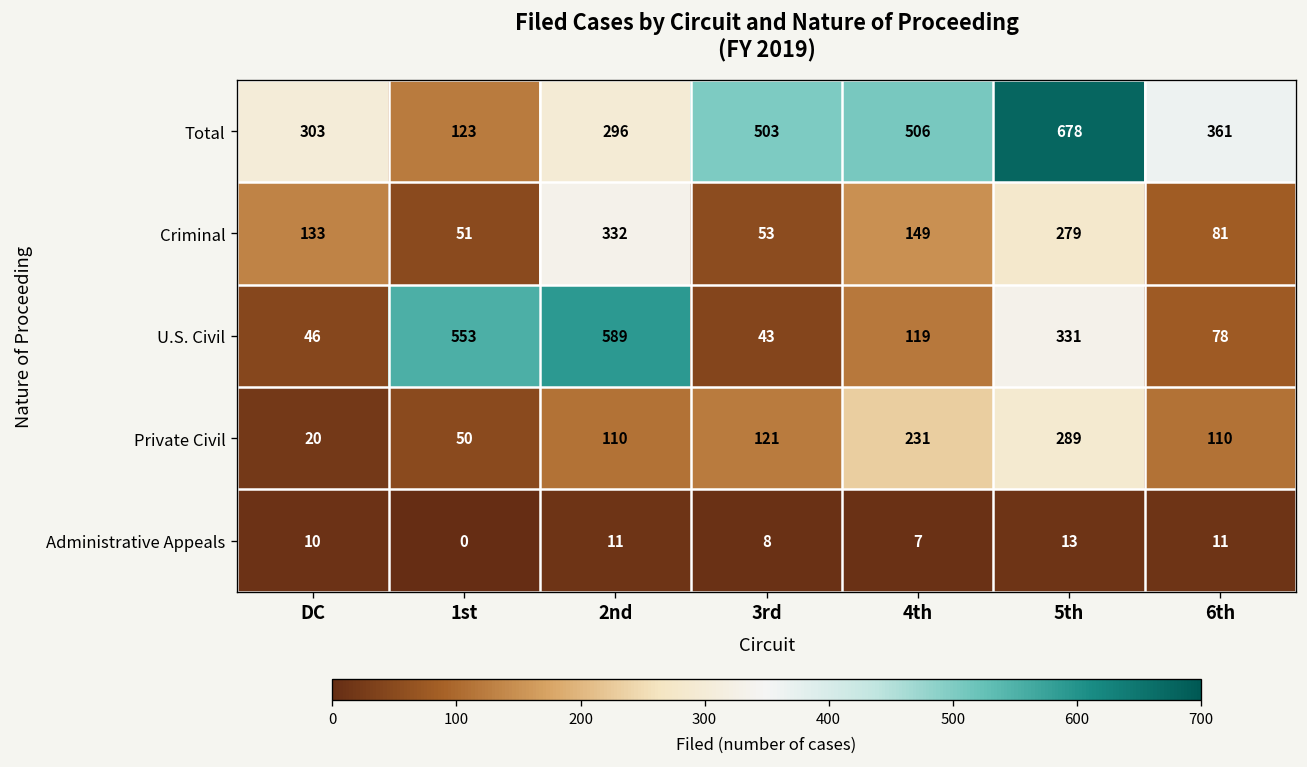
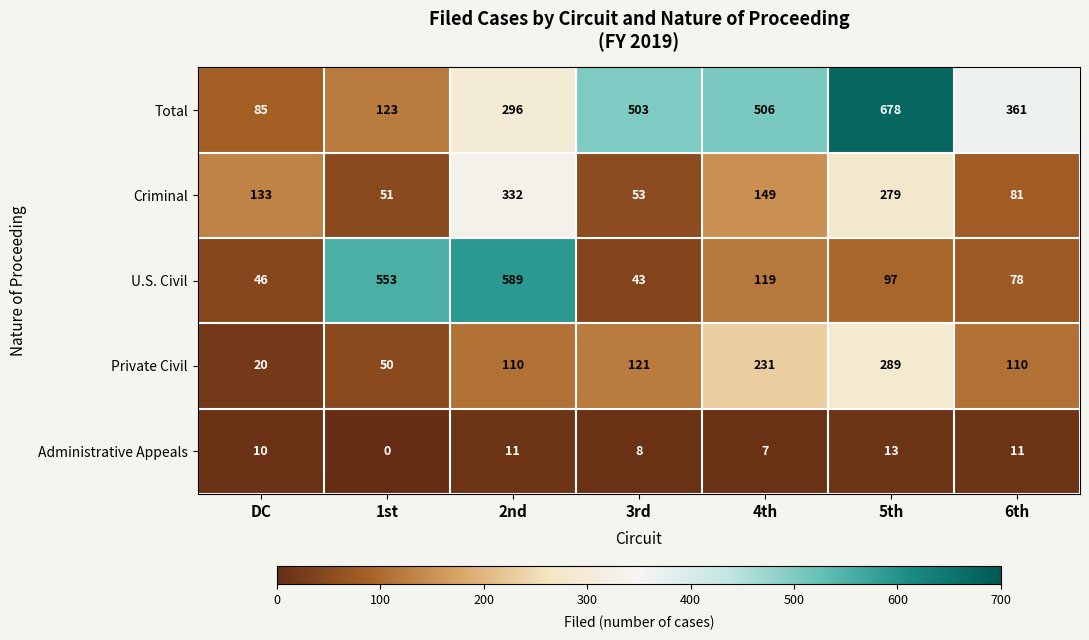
Total, DC: 303 -> 85
U.S. Civil, 5th: 331 -> 97
